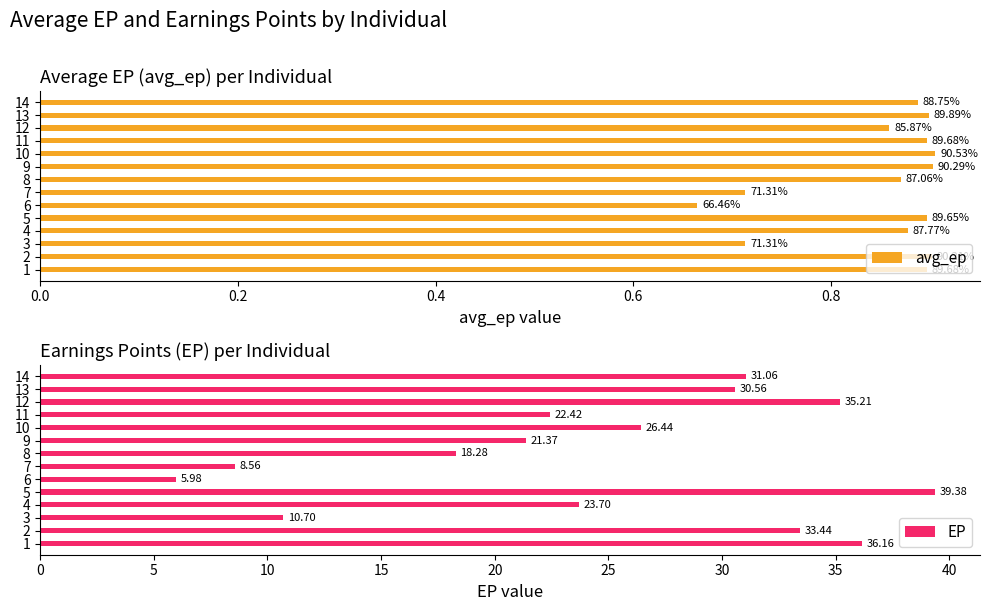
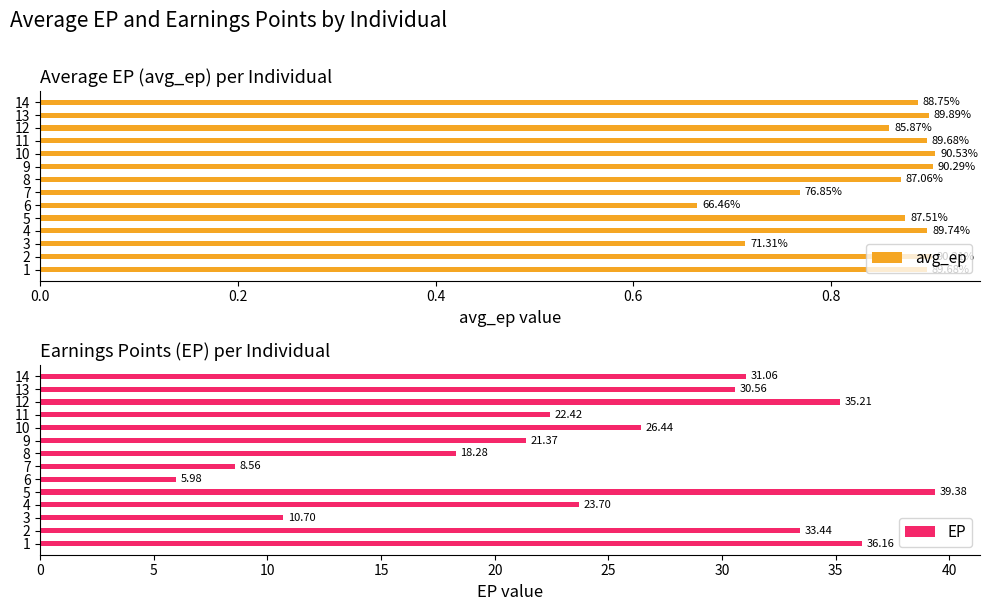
Average EP (avg_ep) per Individual, 7: 71.31% -> 76.85%
Average EP (avg_ep) per Individual, 5: 89.65% -> 87.51%
Average EP (avg_ep) per Individual, 4: 87.77% -> 89.74%
